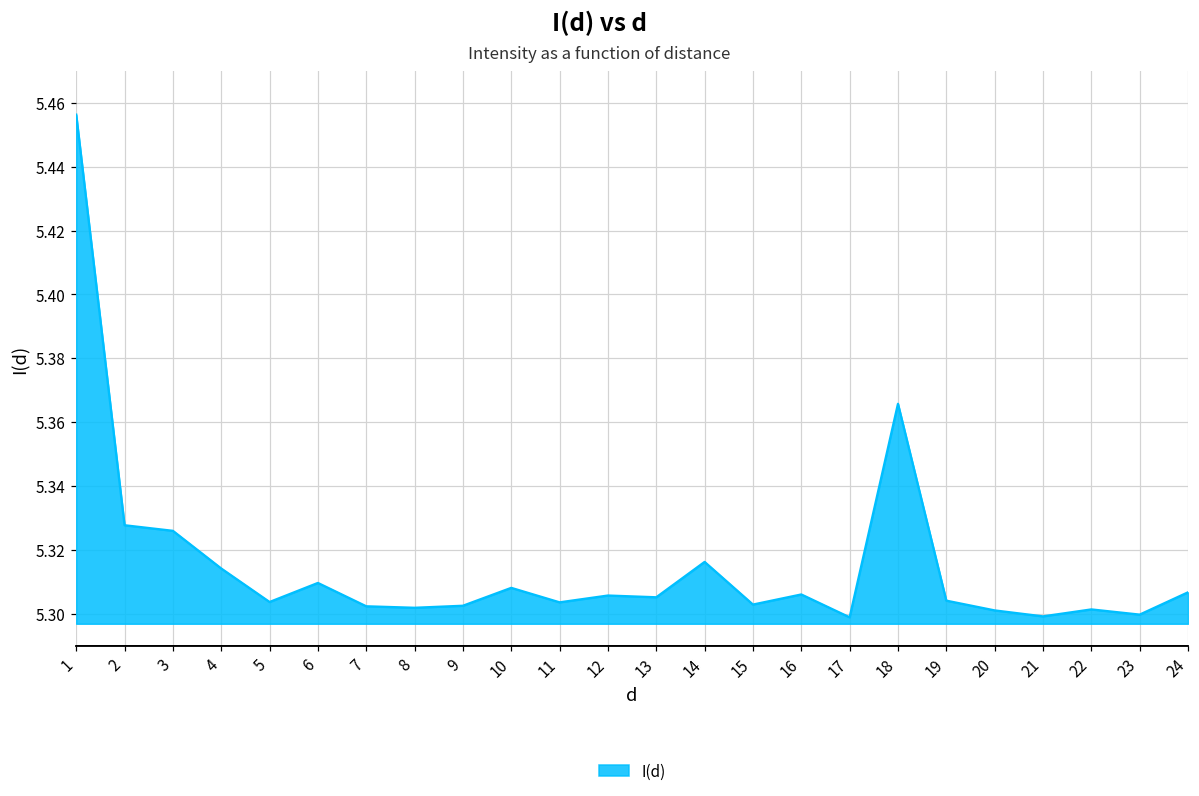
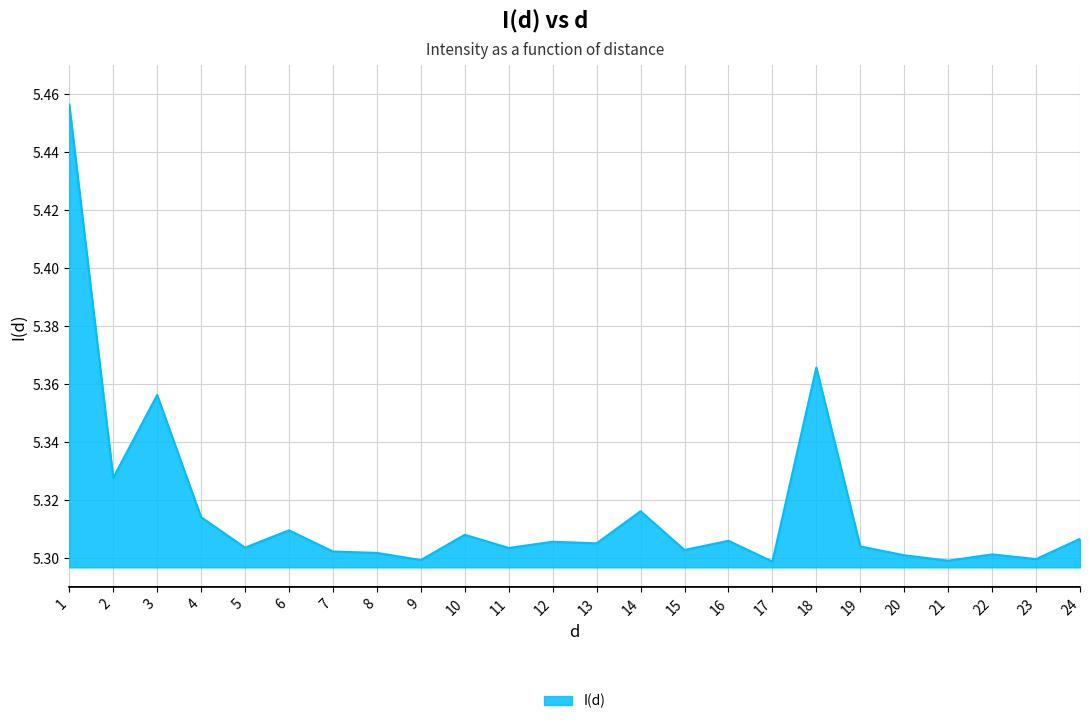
3: 5.326 -> 5.356
9: 5.303 -> 5.299
